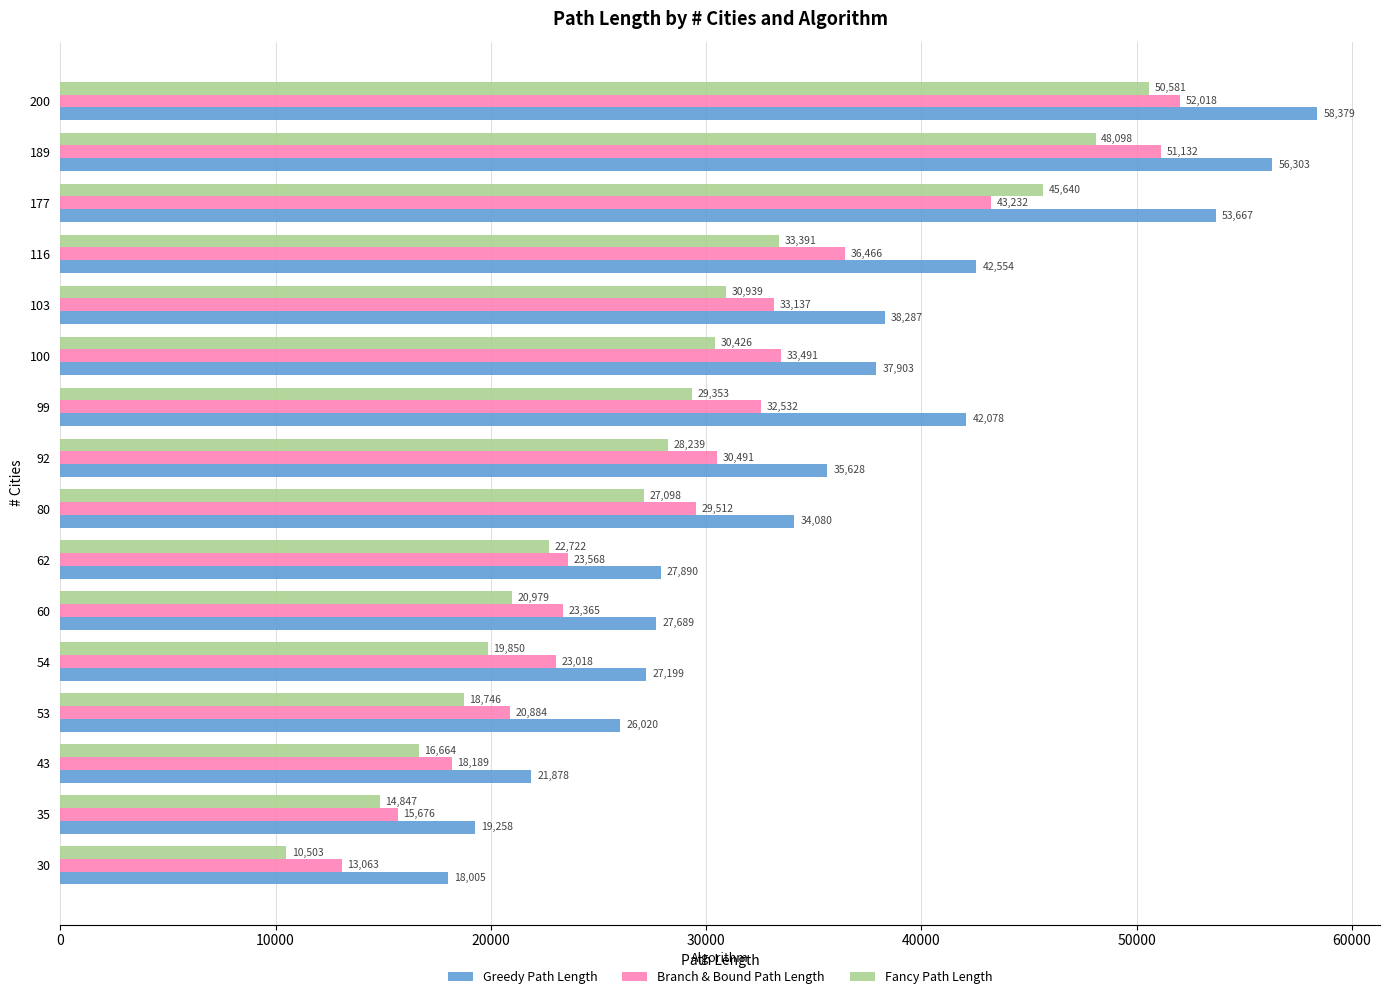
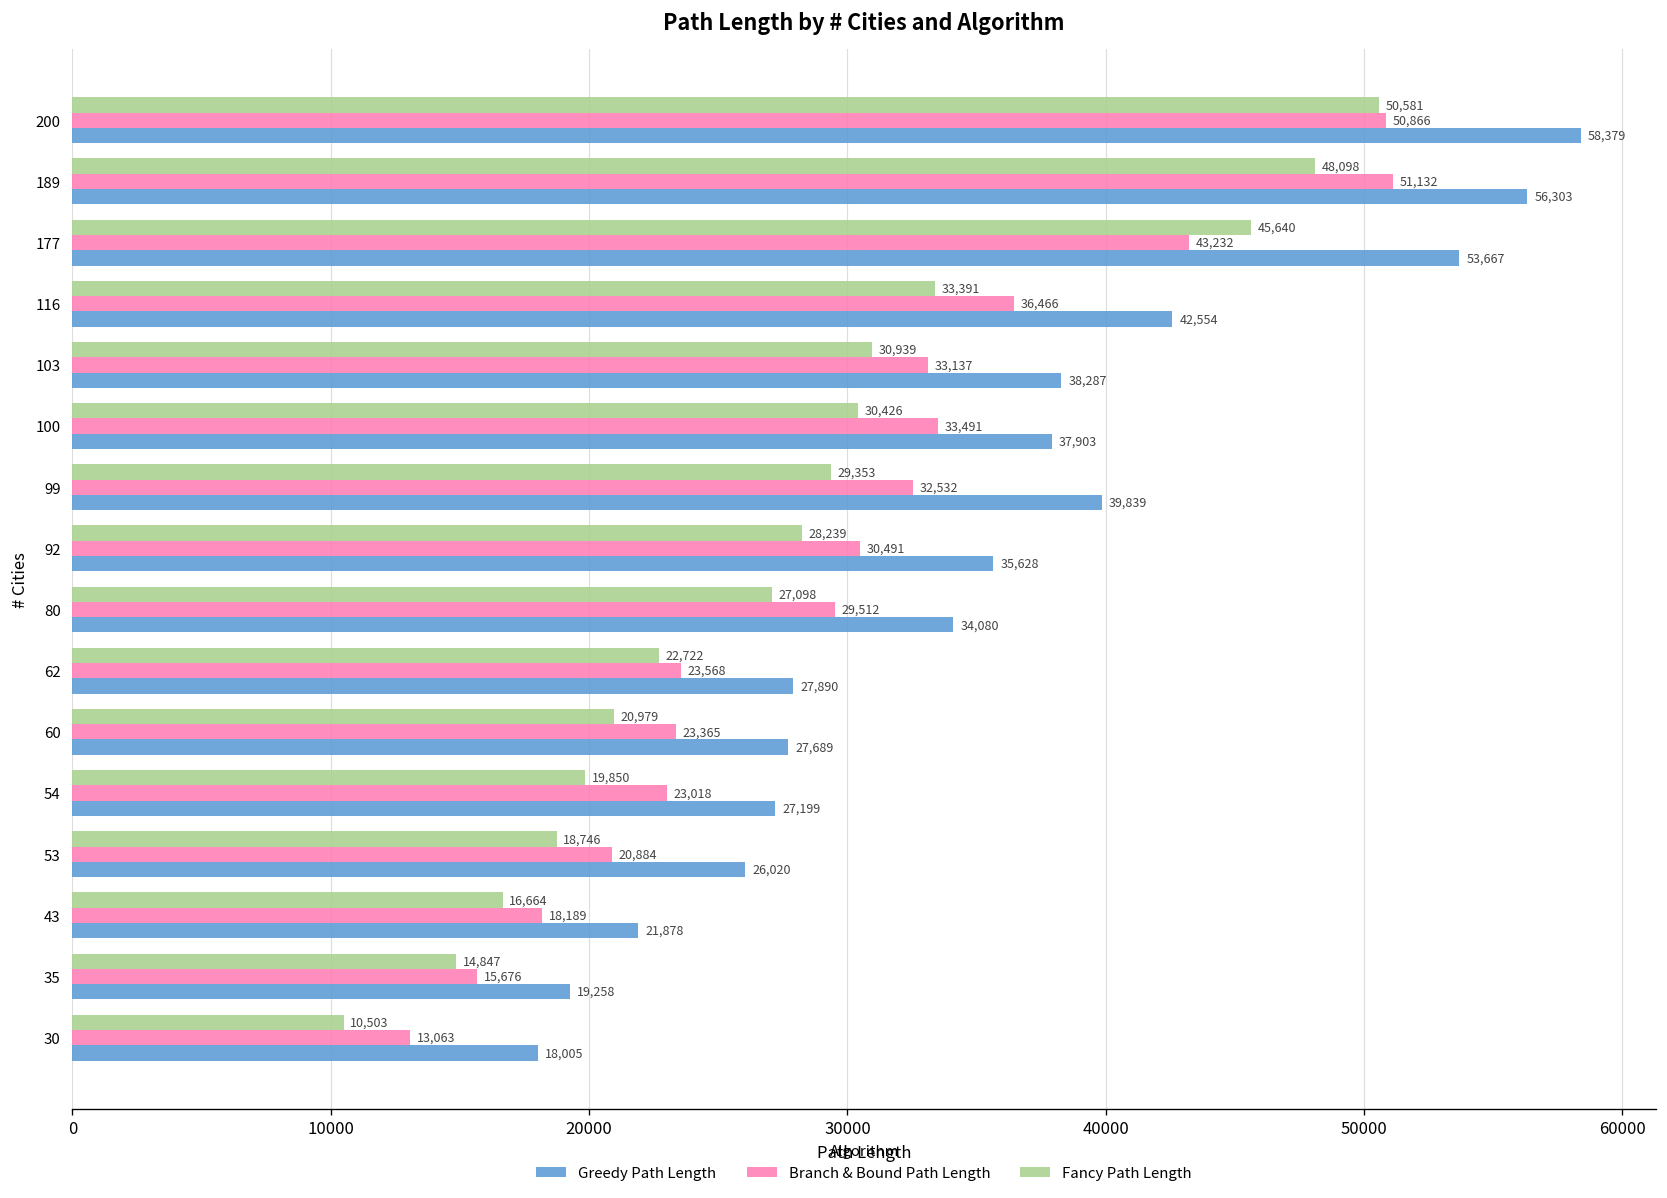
Branch & Bound Path Length, 200: 52,018 -> 50,866
Greedy Path Length, 99: 42,078 -> 39,839
